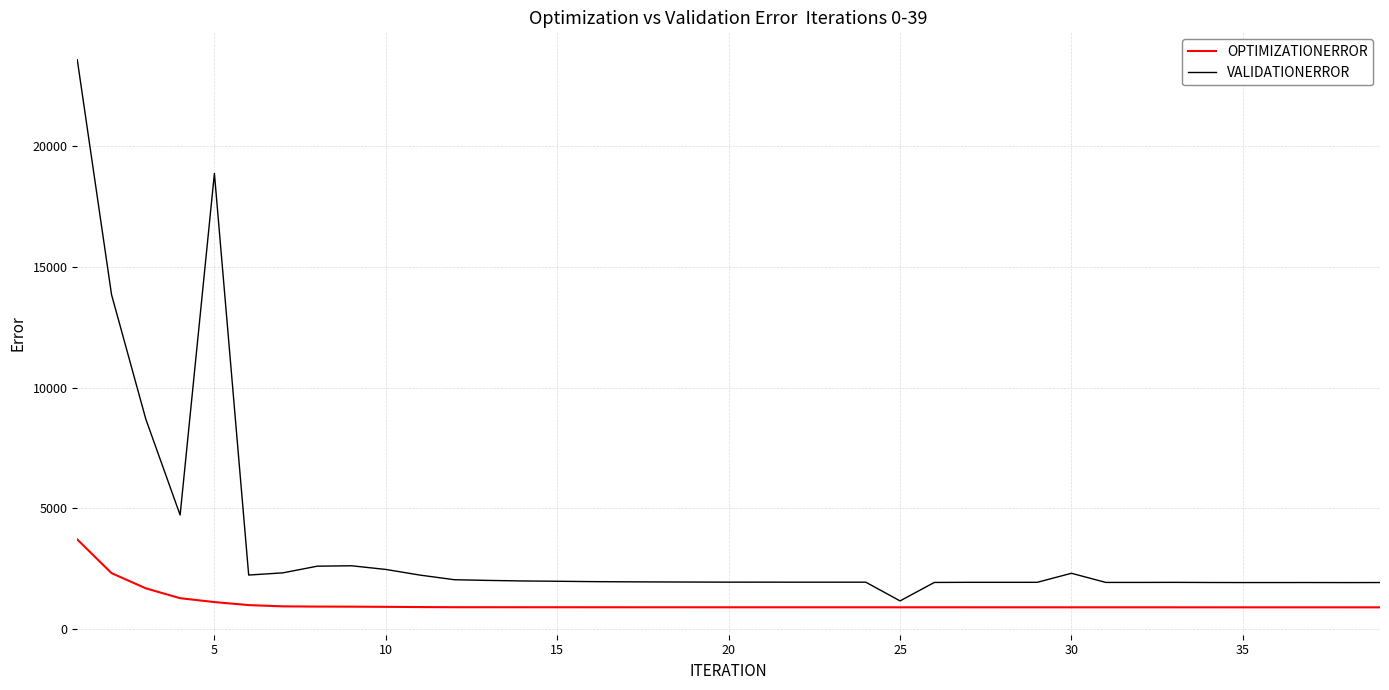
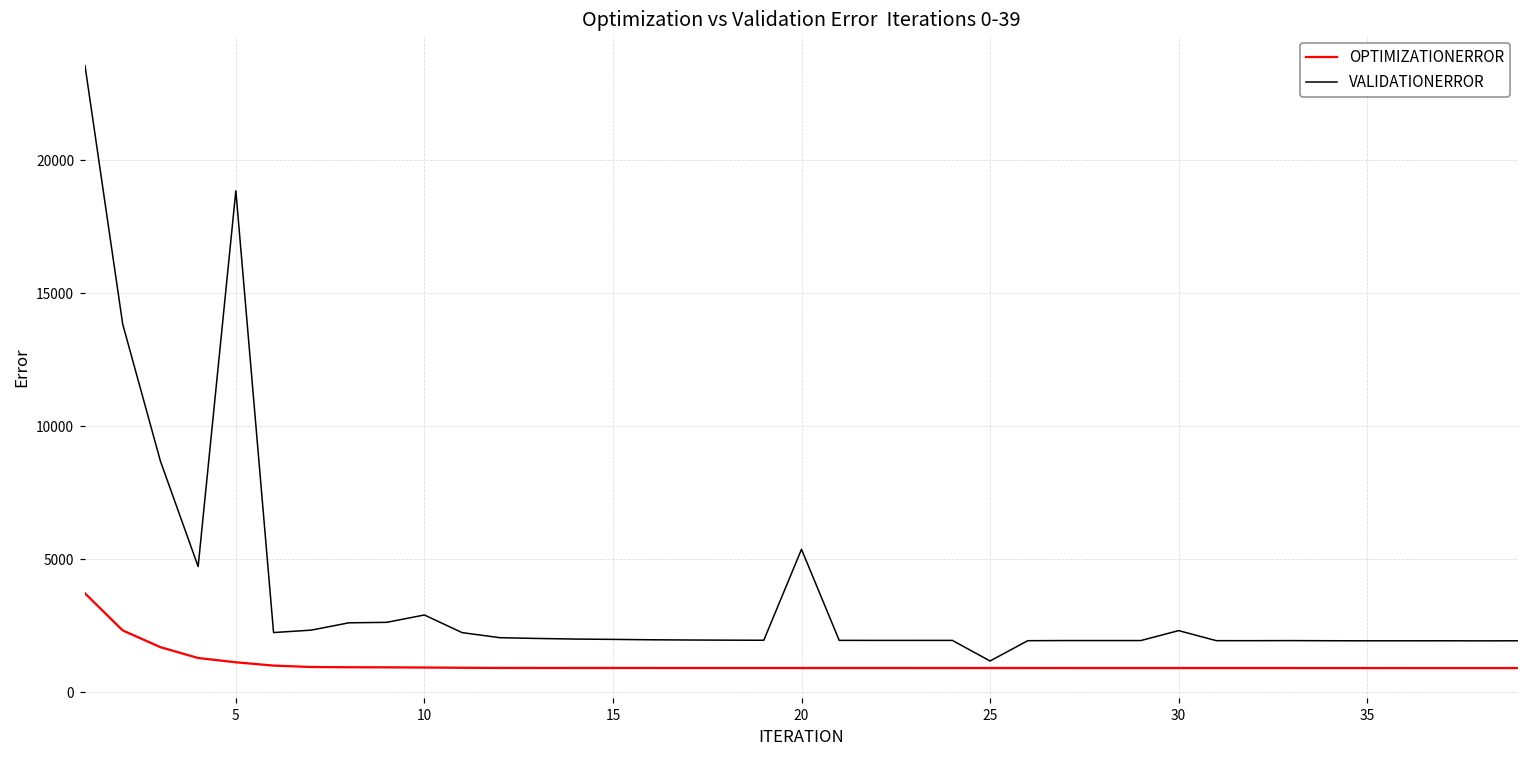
VALIDATIONERROR, 10: 2500 -> 2900
VALIDATIONERROR, 20: 1900 -> 5400
